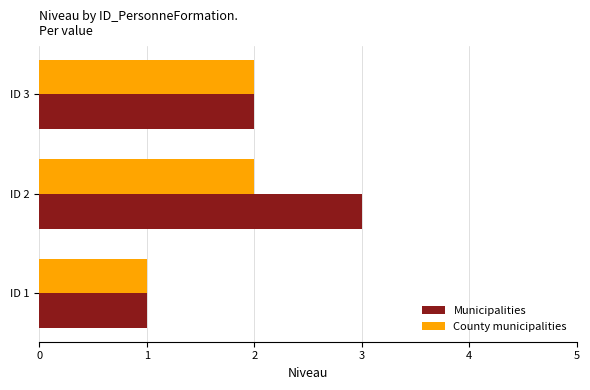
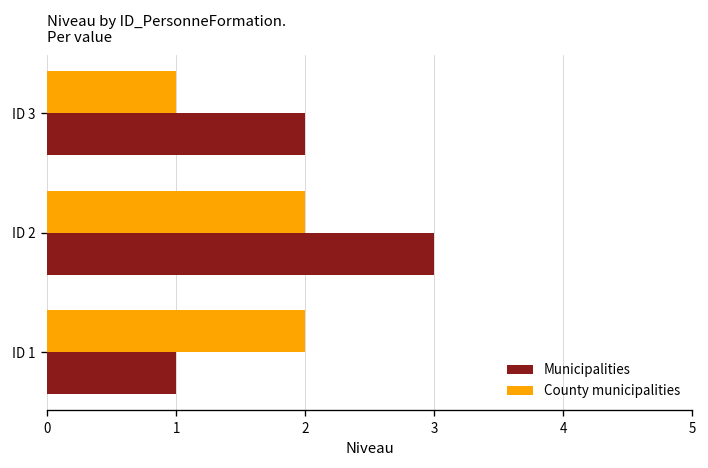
County municipalities, ID 3: 2 -> 1
County municipalities, ID 1: 1 -> 2
